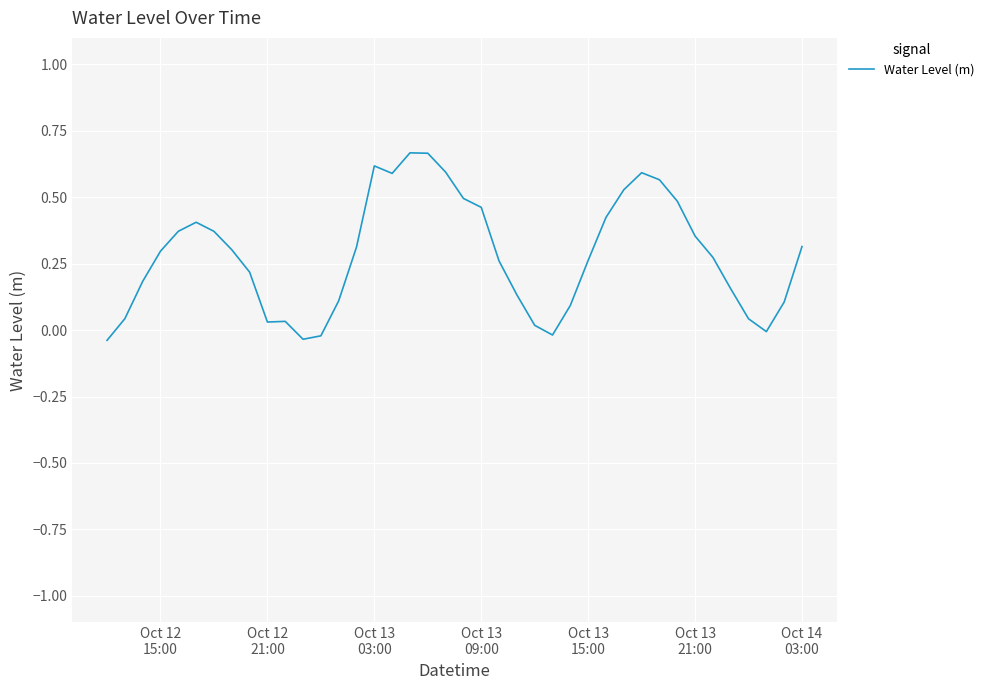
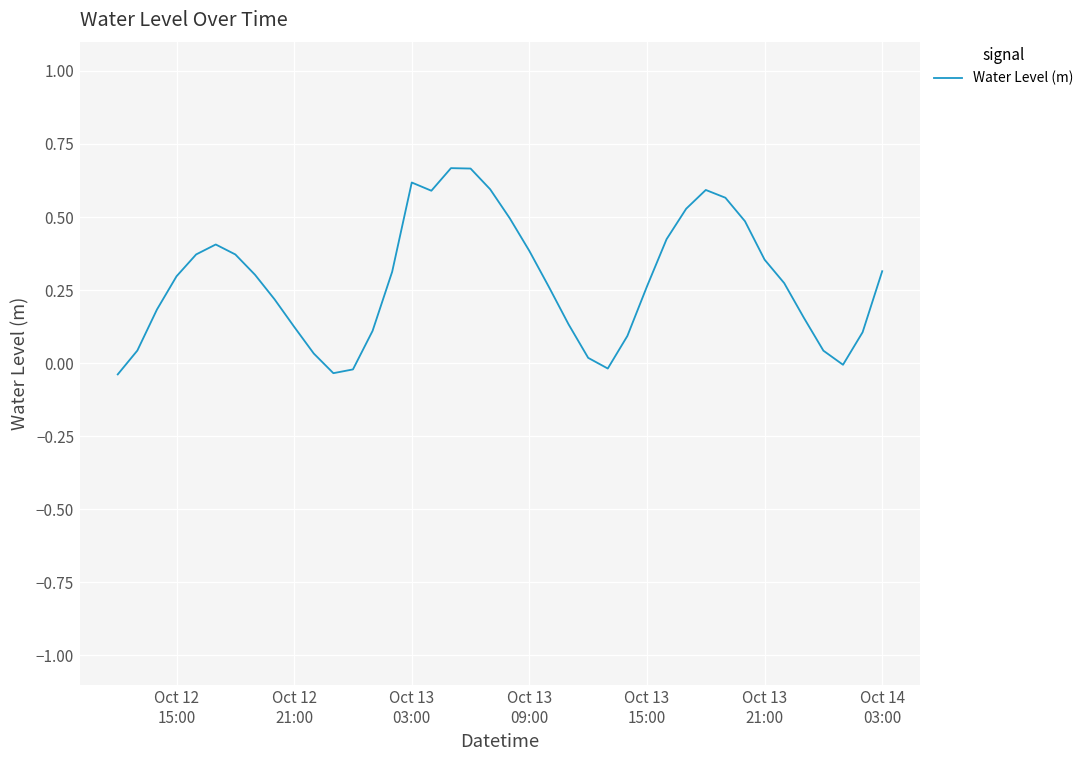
Oct 12 21:00: 0.03 -> 0.12
Oct 13 09:00: 0.46 -> 0.38
